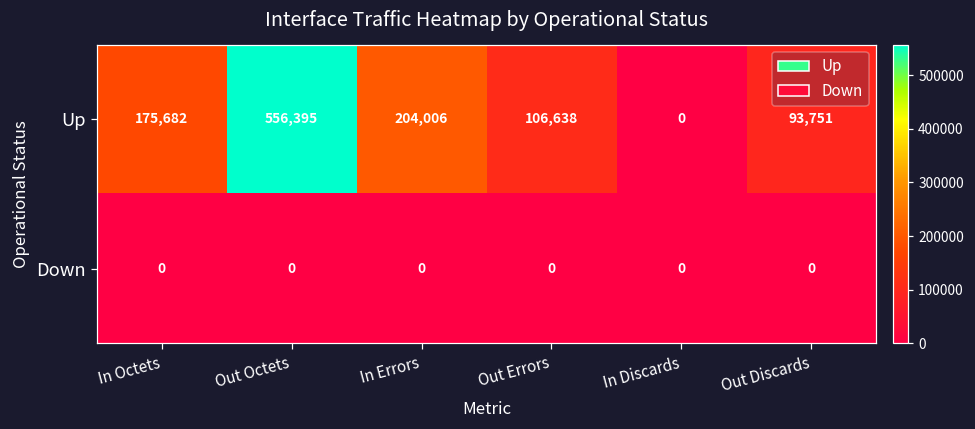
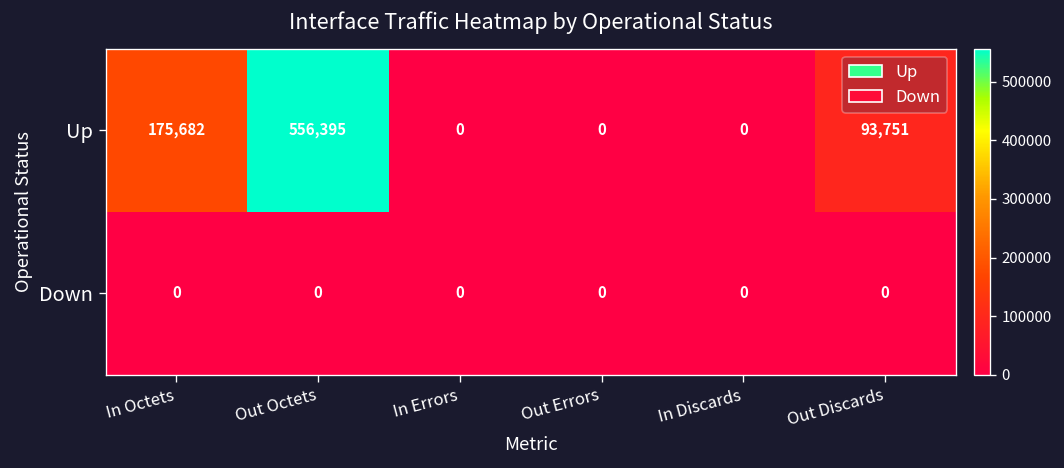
Up, In Errors: 204,006 -> 0
Up, Out Errors: 106,638 -> 0
